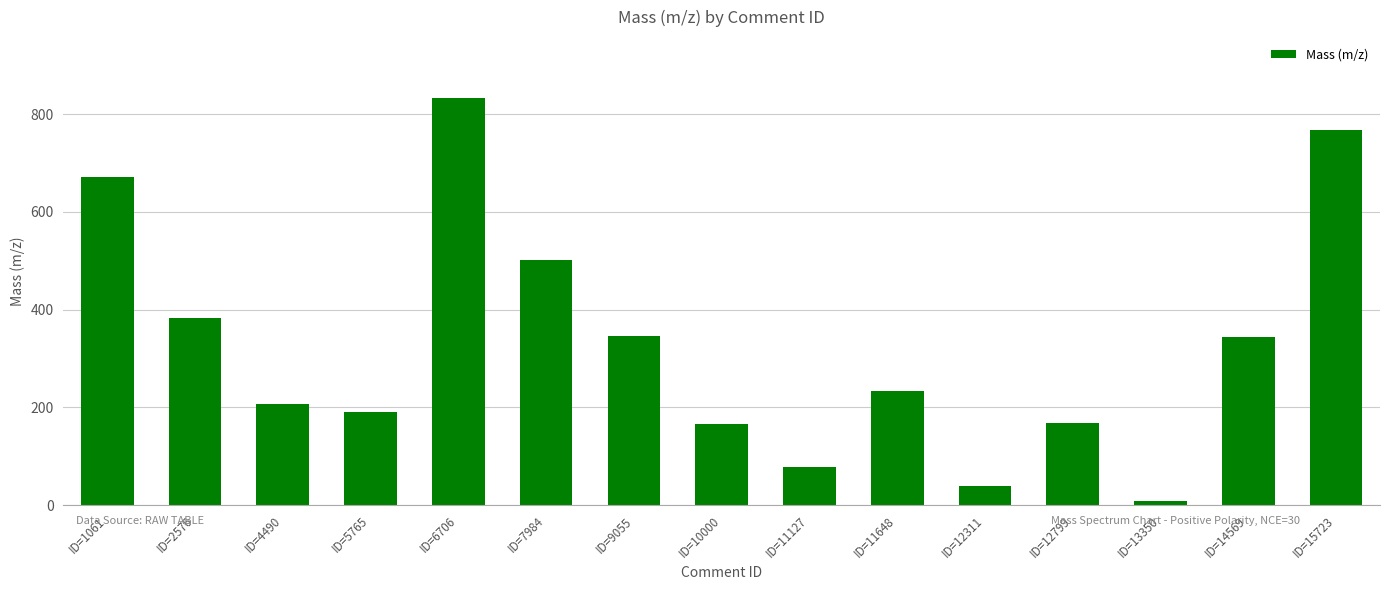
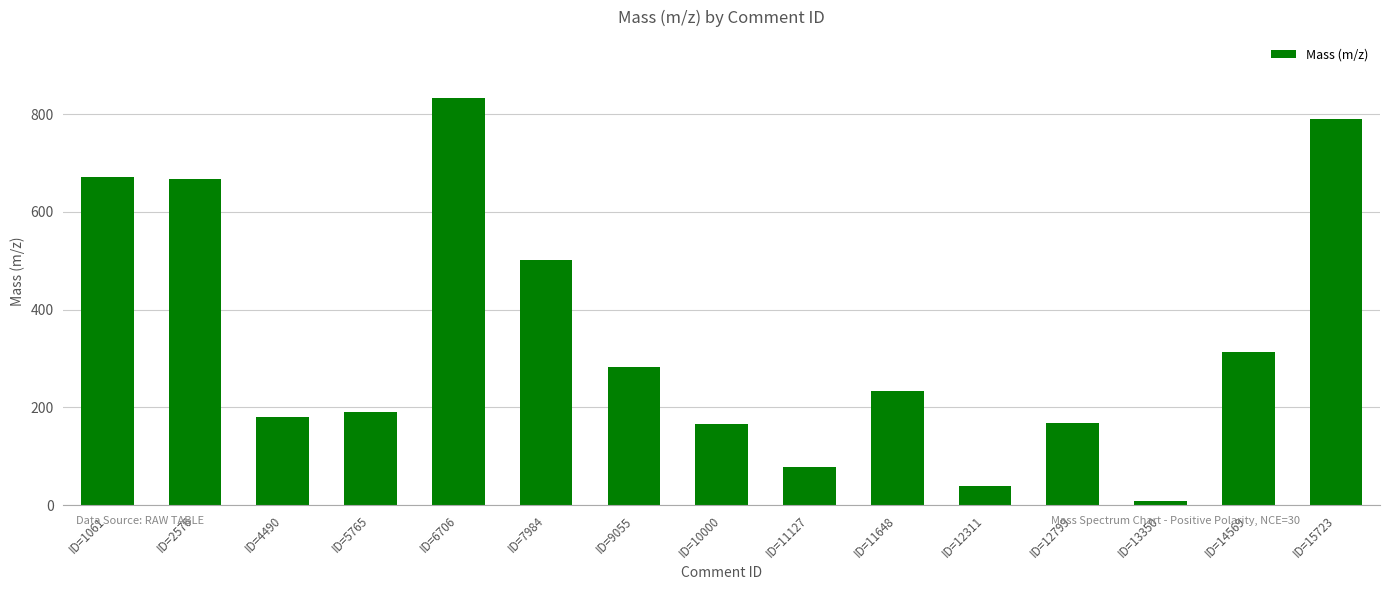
ID=2576: 380 -> 670
ID=4490: 210 -> 180
ID=9055: 350 -> 280
ID=14569: 340 -> 310
ID=15723: 770 -> 790
